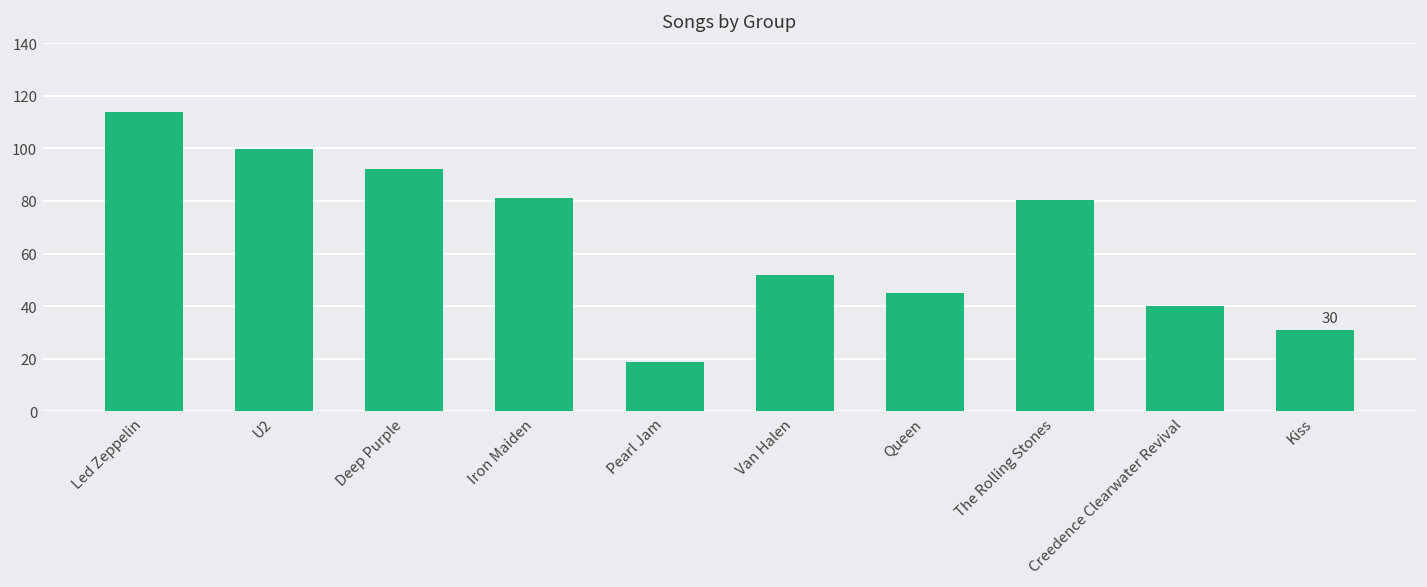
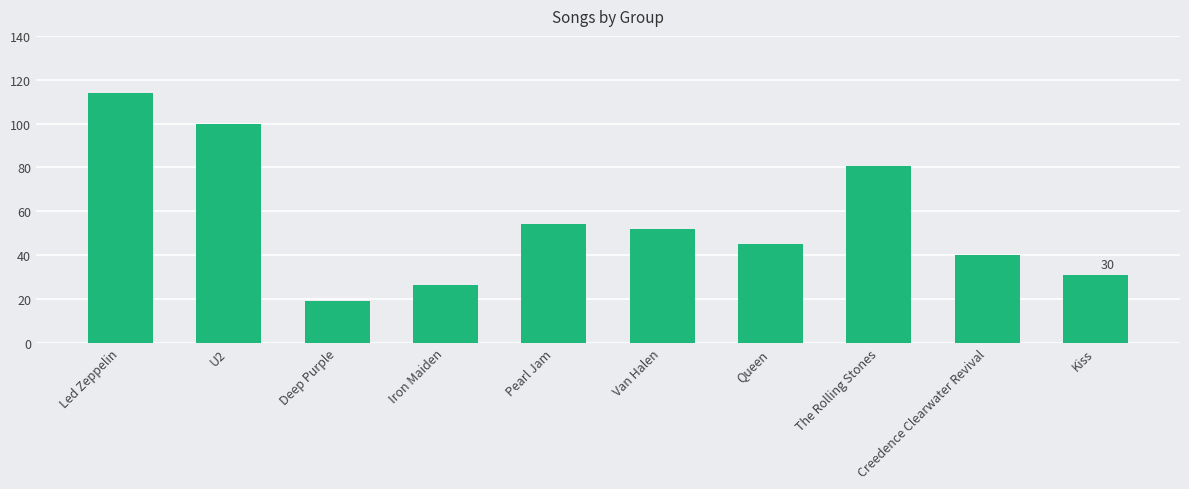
Deep Purple: 92 -> 19
Iron Maiden: 81 -> 26
Pearl Jam: 19 -> 54
